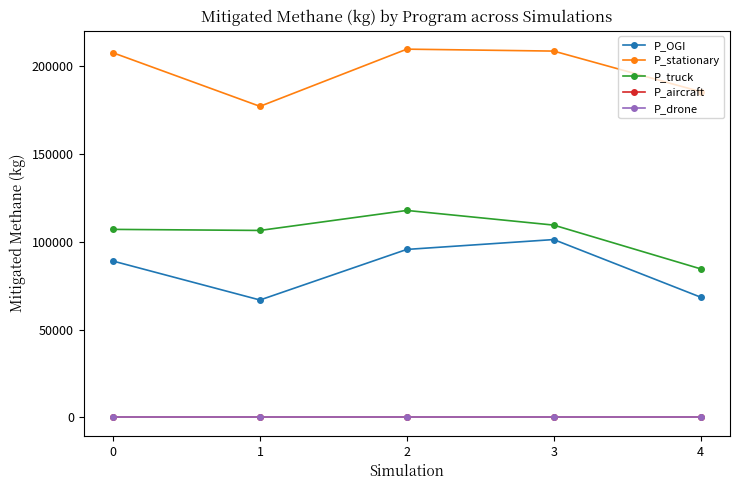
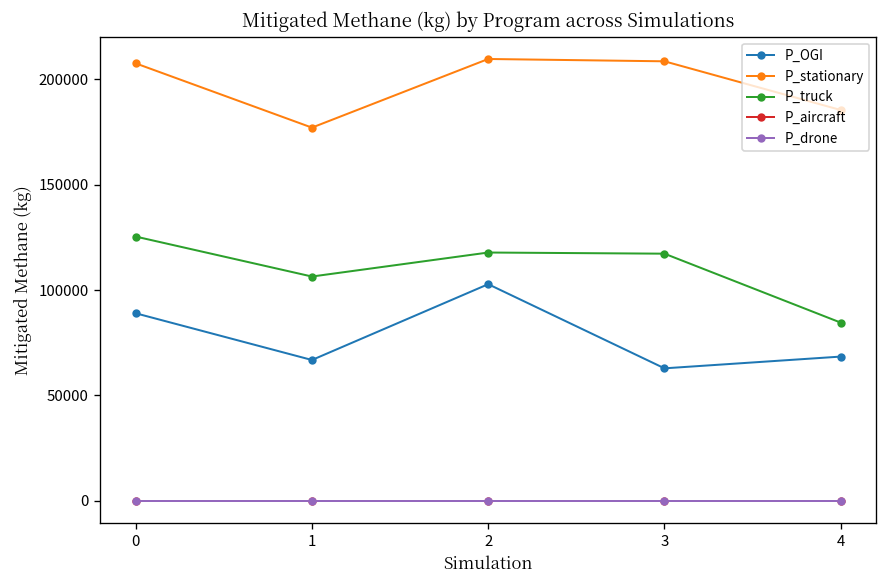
P_truck, 0: 107000 -> 125000
P_OGI, 2: 96000 -> 103000
P_OGI, 3: 101000 -> 63000
P_truck, 3: 109000 -> 117000
